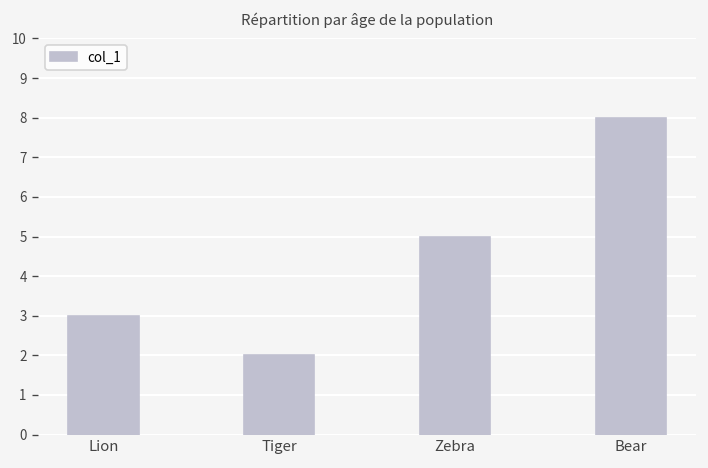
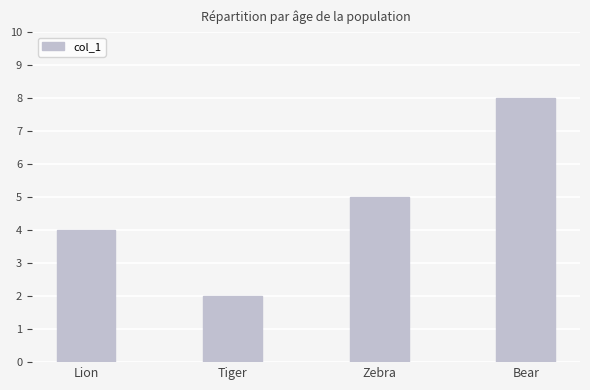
Lion: 3 -> 4
